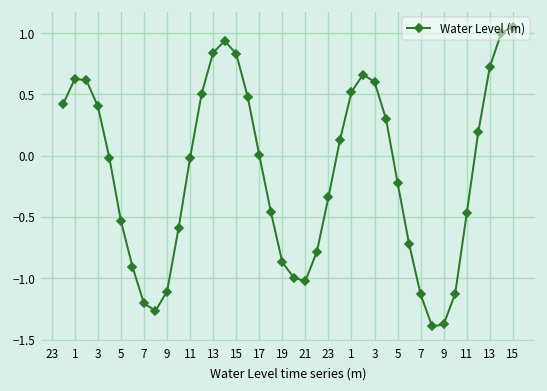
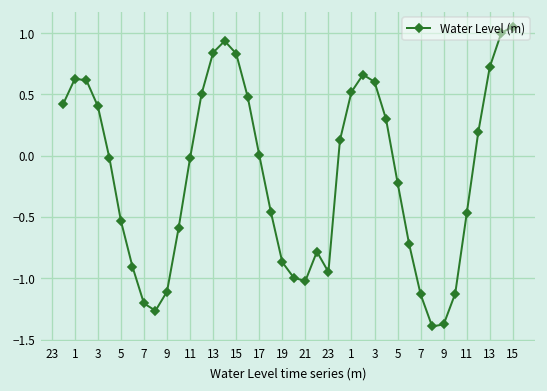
23: -0.34 -> -0.95
